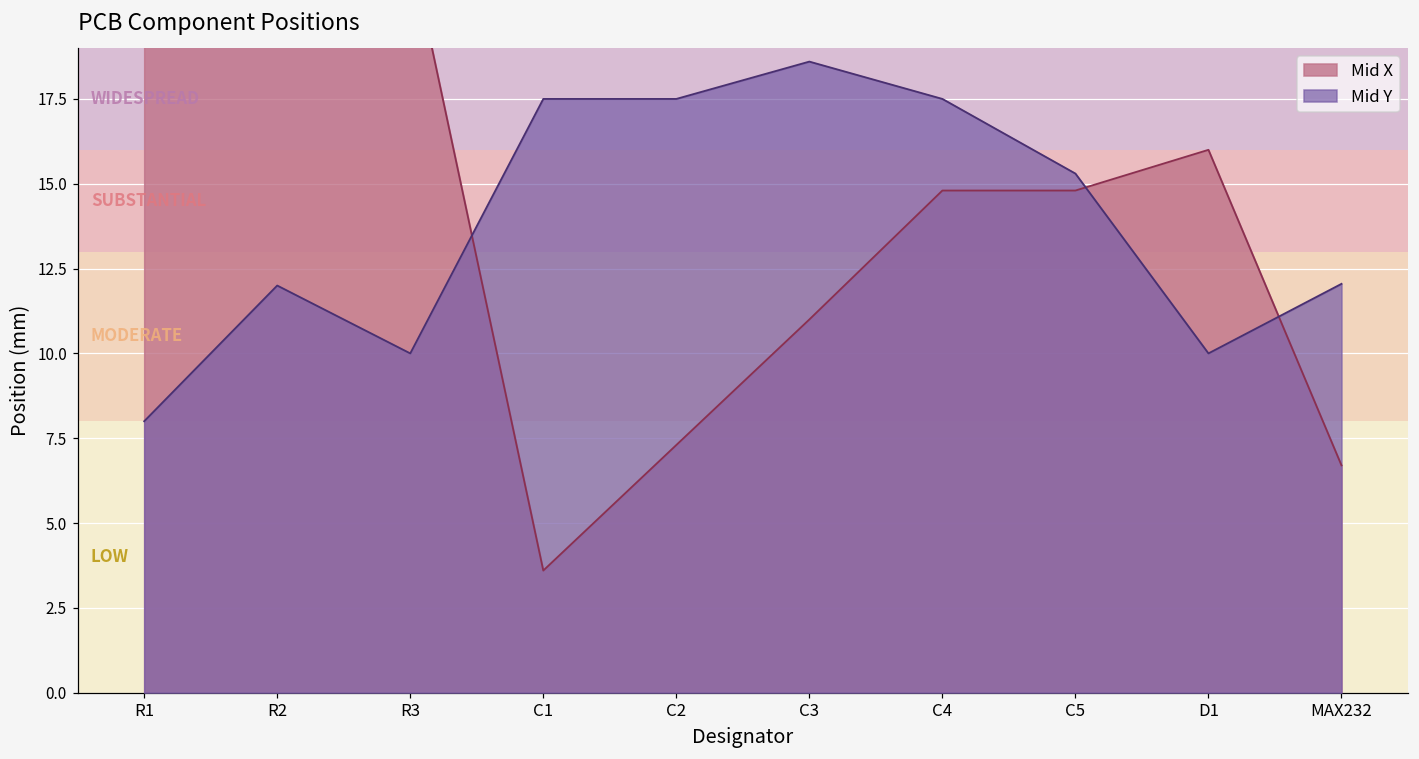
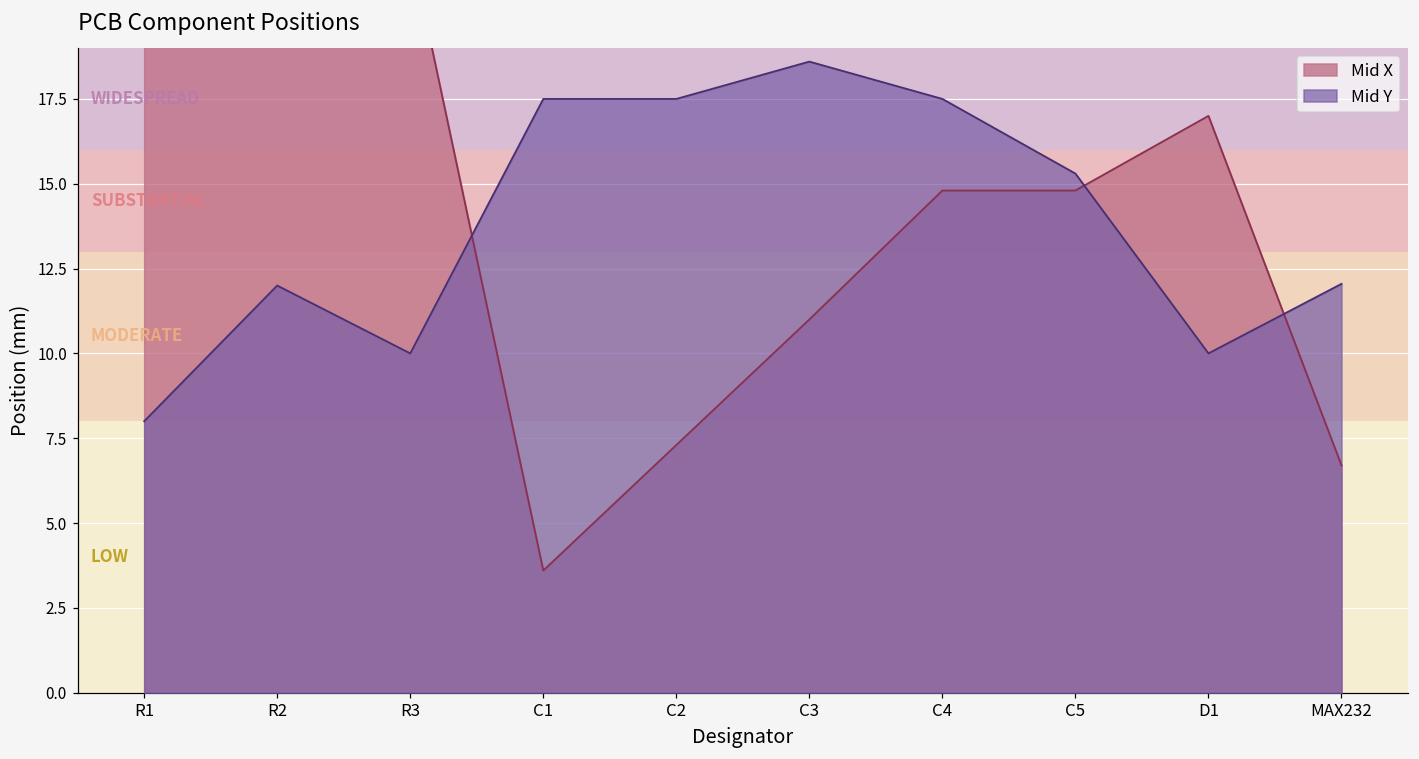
Mid X, D1: 16 -> 17
